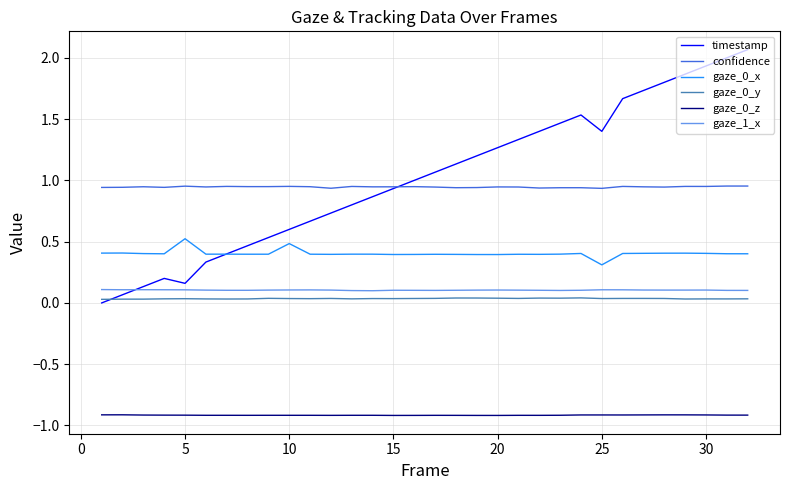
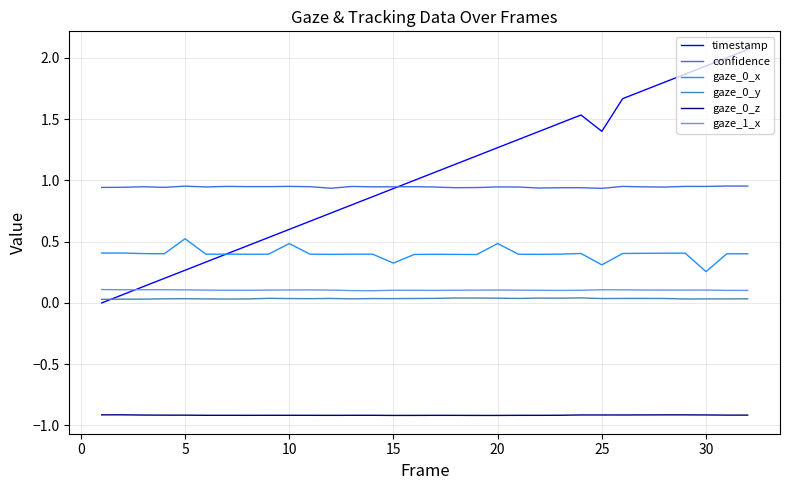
timestamp, 5: 0.16 -> 0.27
gaze_0_x, 15: 0.40 -> 0.32
gaze_0_x, 20: 0.39 -> 0.48
gaze_0_x, 30: 0.40 -> 0.26
